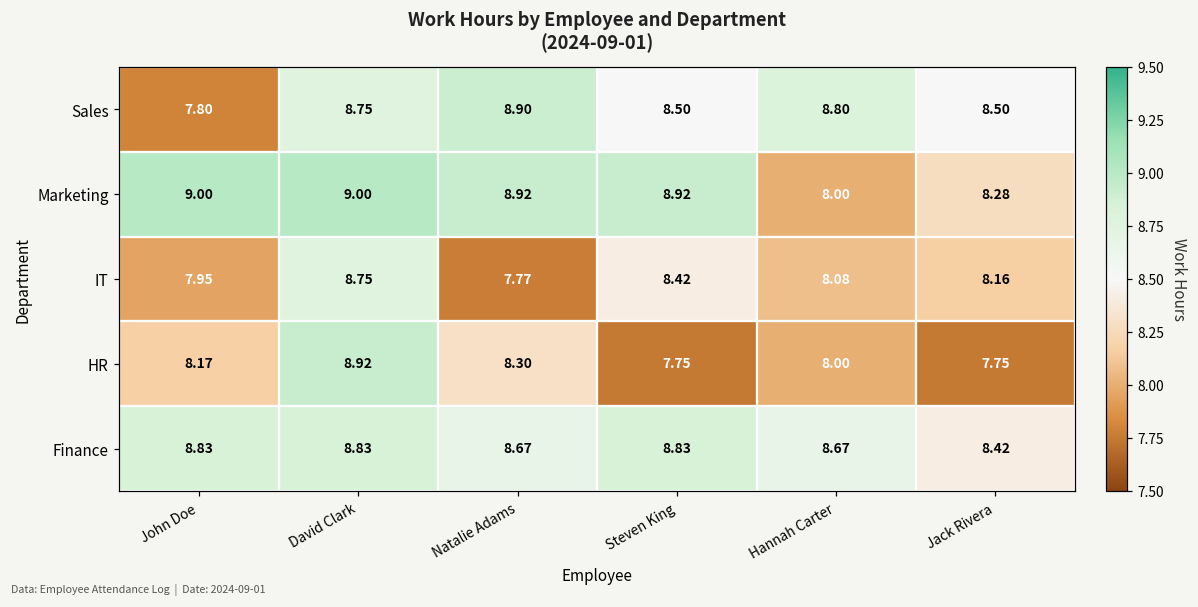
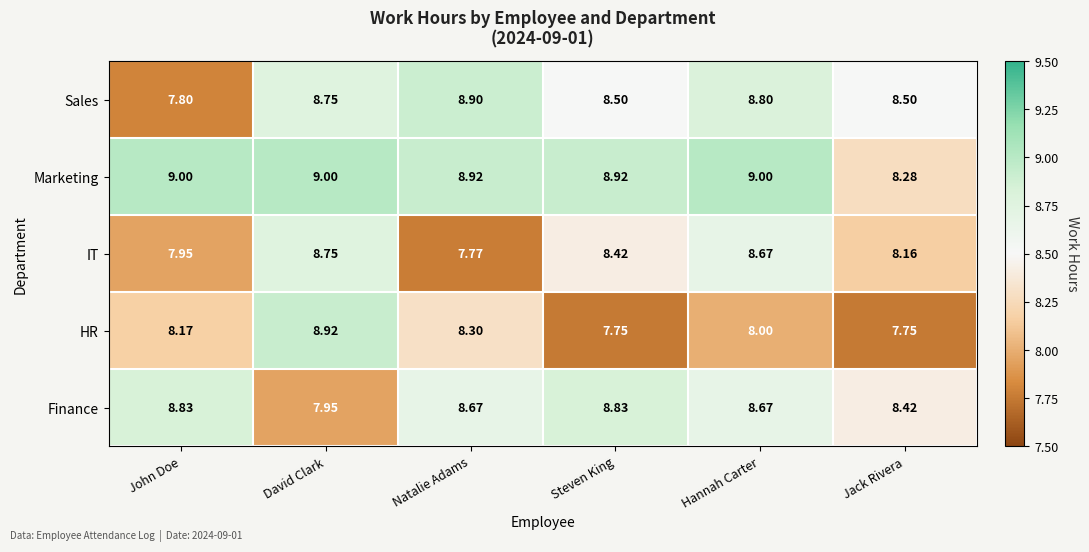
Marketing, Hannah Carter: 8.00 -> 9.00
IT, Hannah Carter: 8.08 -> 8.67
Finance, David Clark: 8.83 -> 7.95
